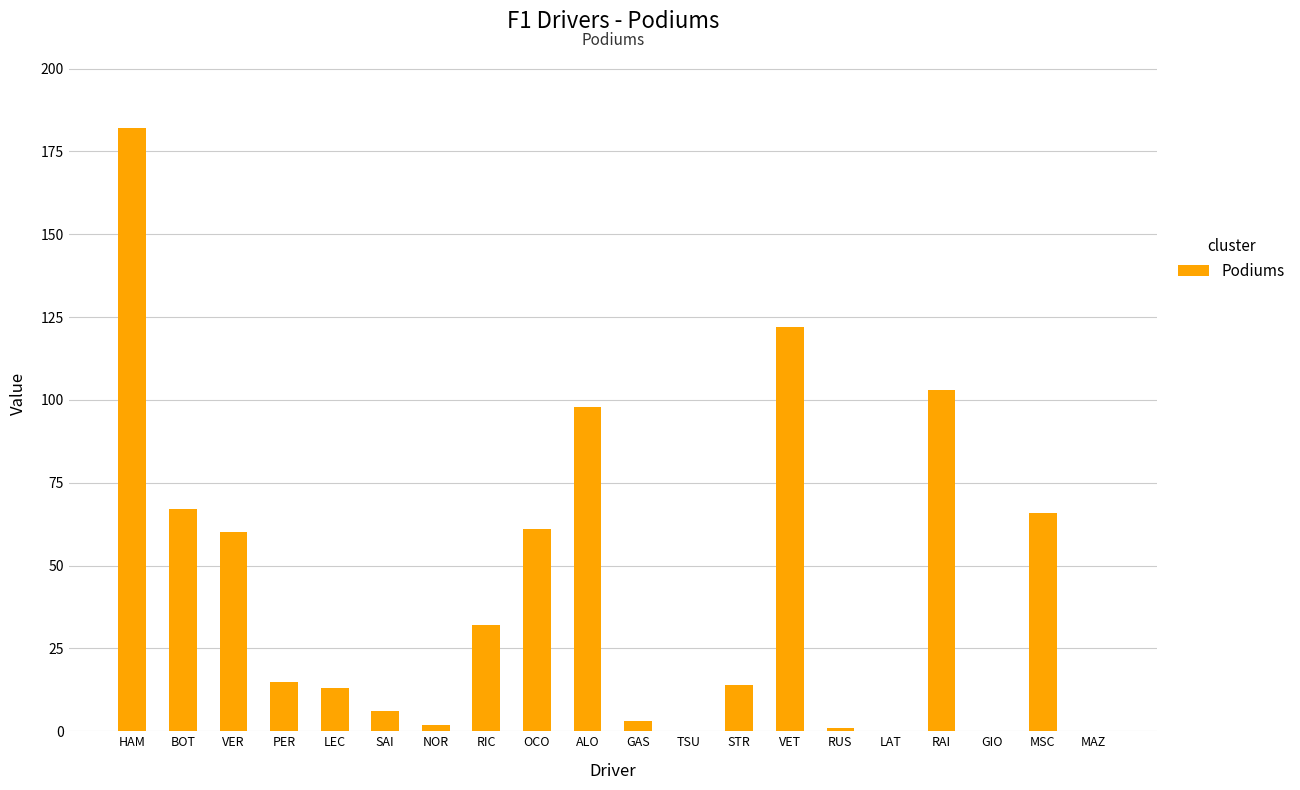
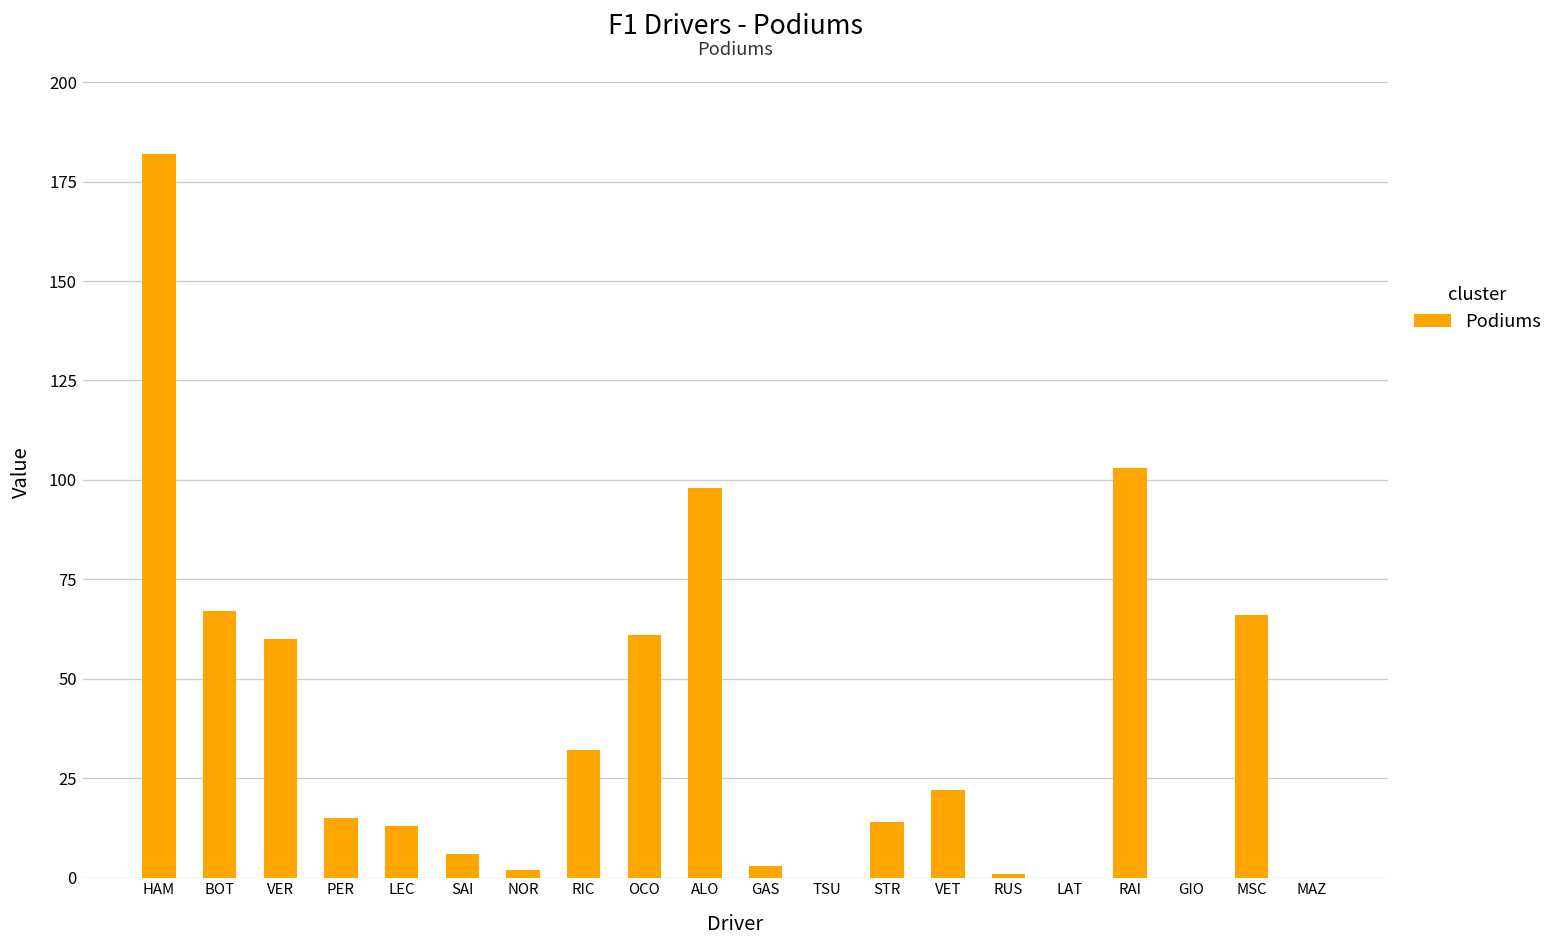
VET: 122 -> 22
